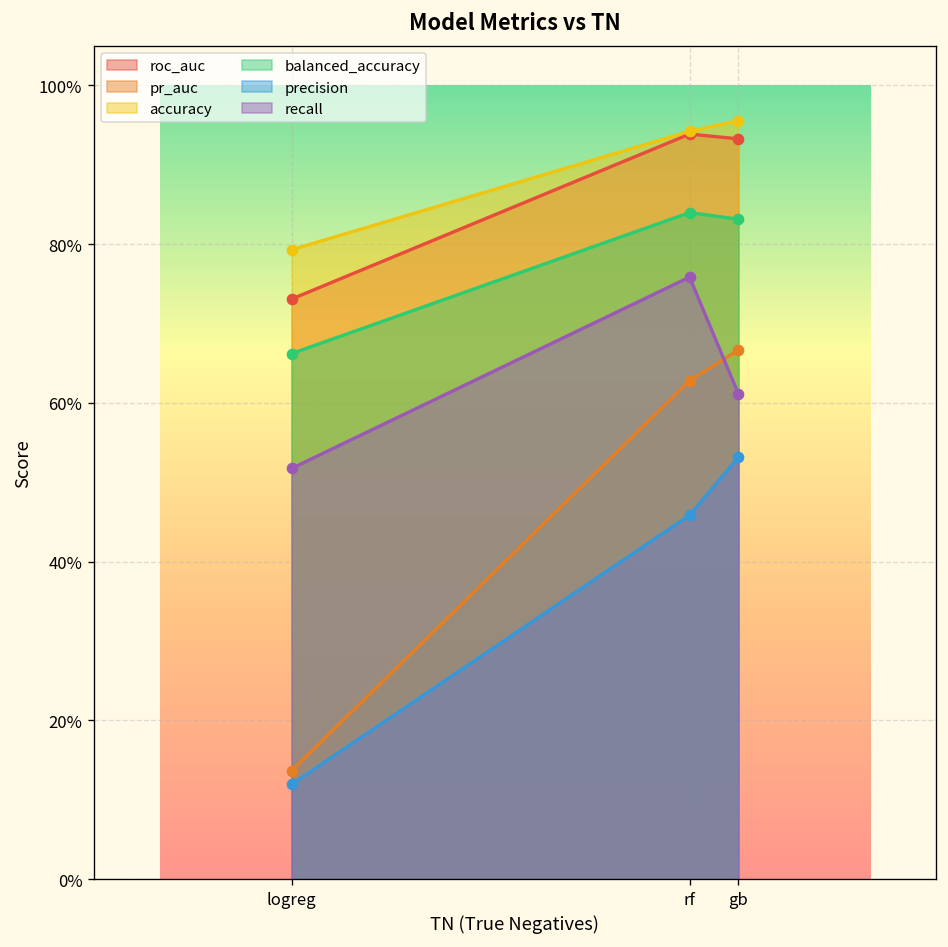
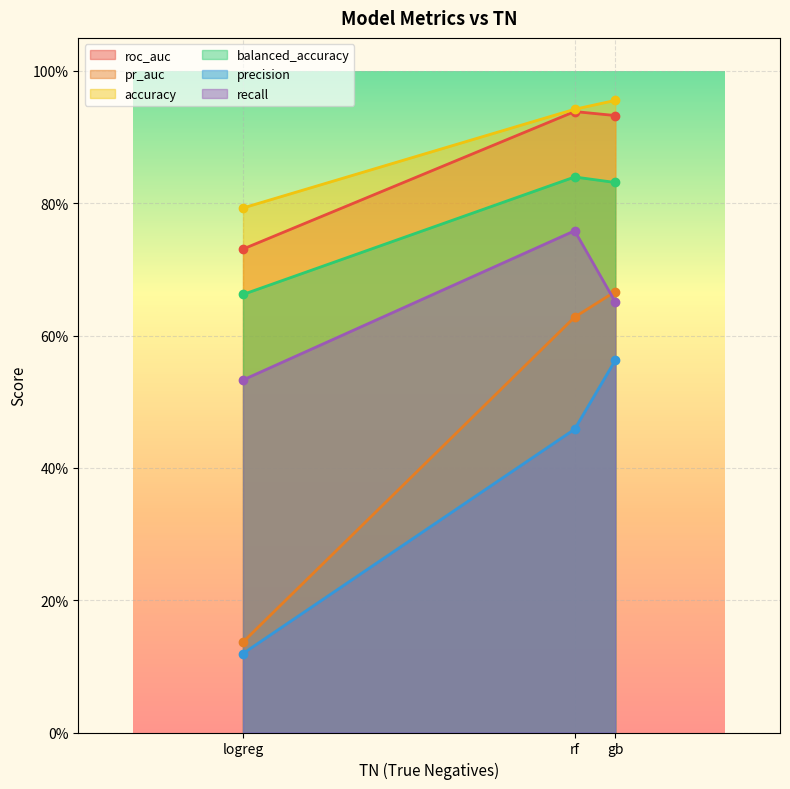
recall, logreg: 52% -> 53%
precision, gb: 53% -> 56%
recall, gb: 61% -> 65%
